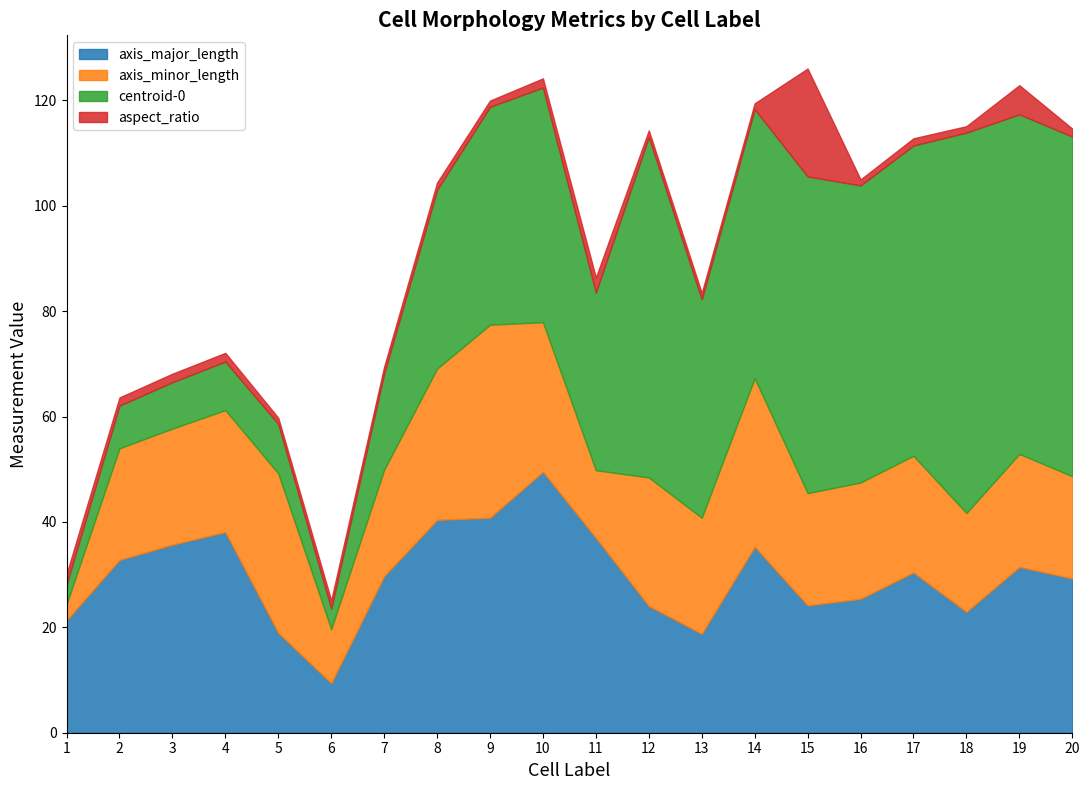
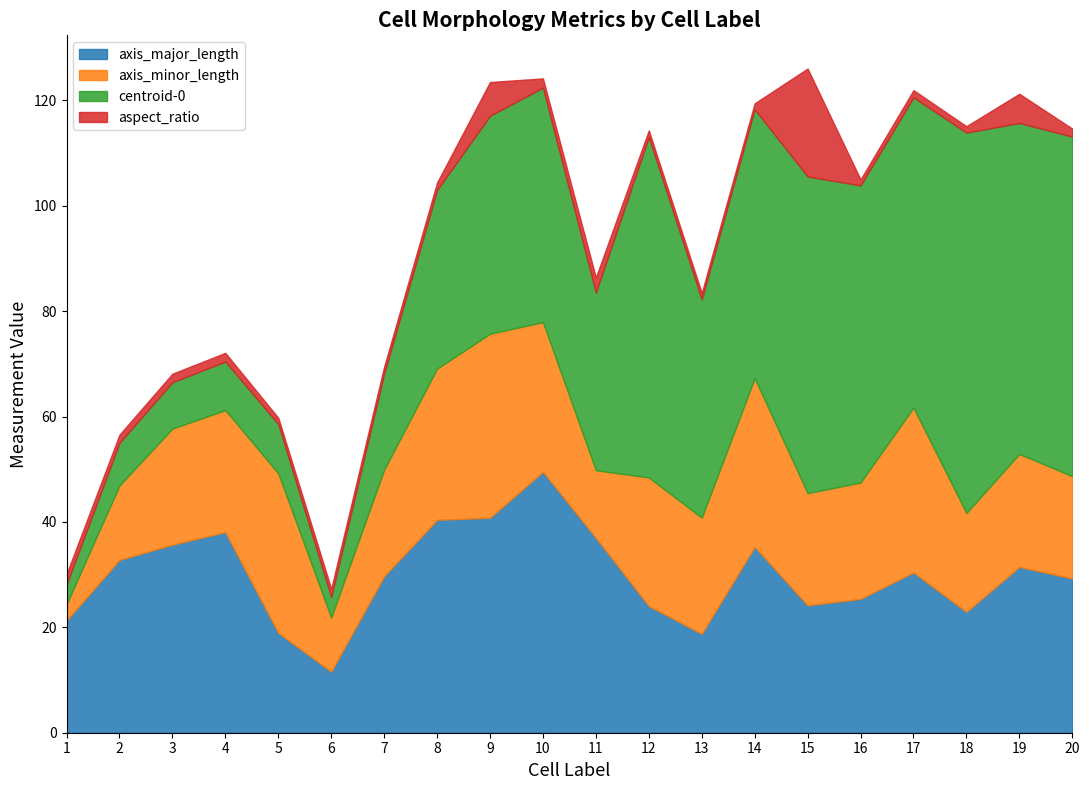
axis_minor_length, 2: 21 -> 14
axis_major_length, 6: 9 -> 12
axis_minor_length, 9: 37 -> 35
aspect_ratio, 9: 1 -> 6
axis_minor_length, 17: 22 -> 31
centroid-0, 19: 64 -> 63
